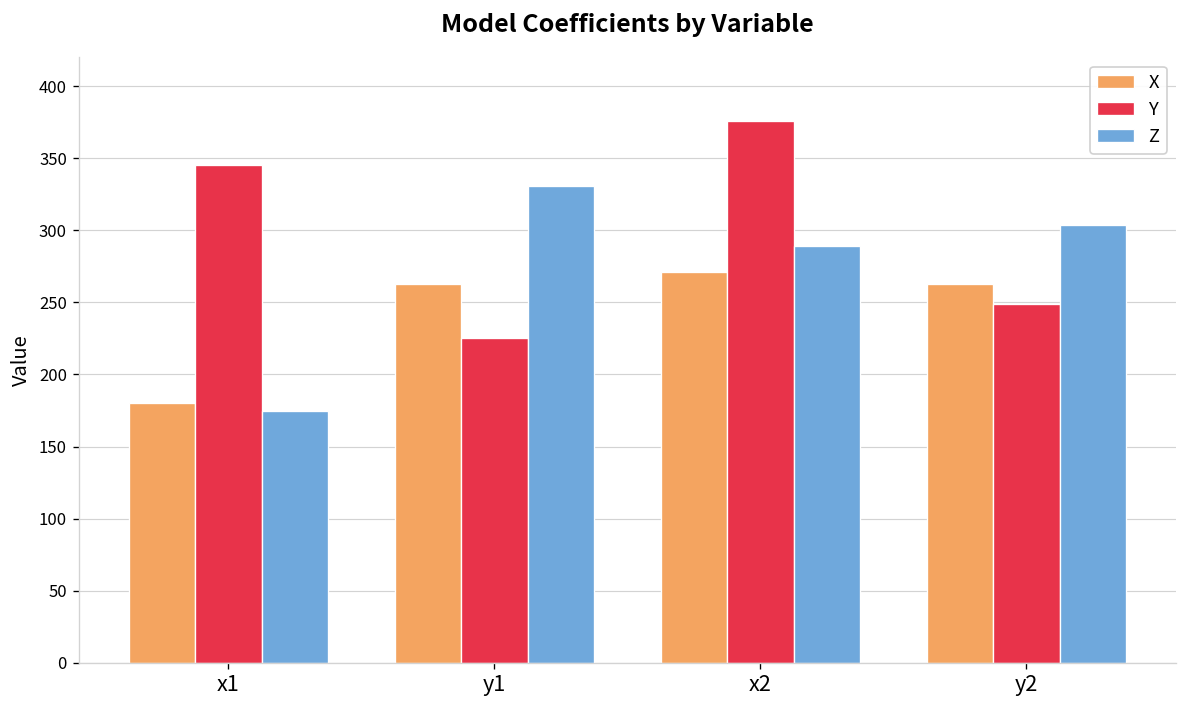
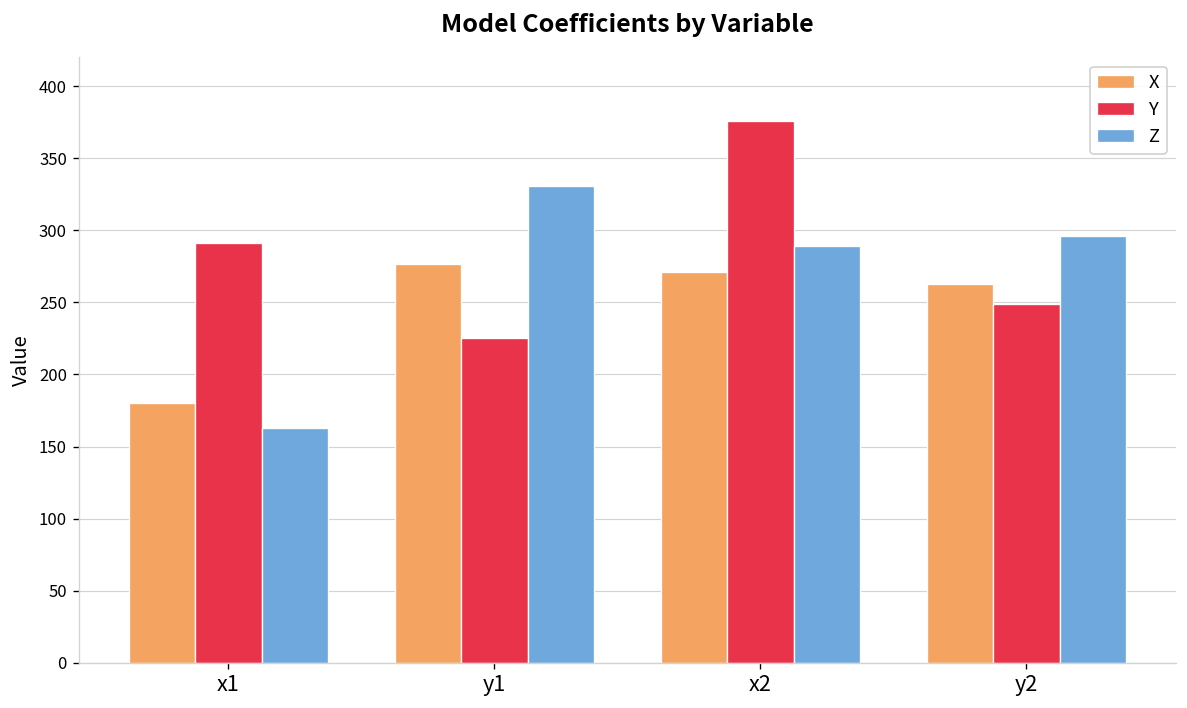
Y, x1: 345 -> 291
Z, x1: 175 -> 163
X, y1: 263 -> 277
Z, y2: 304 -> 296
